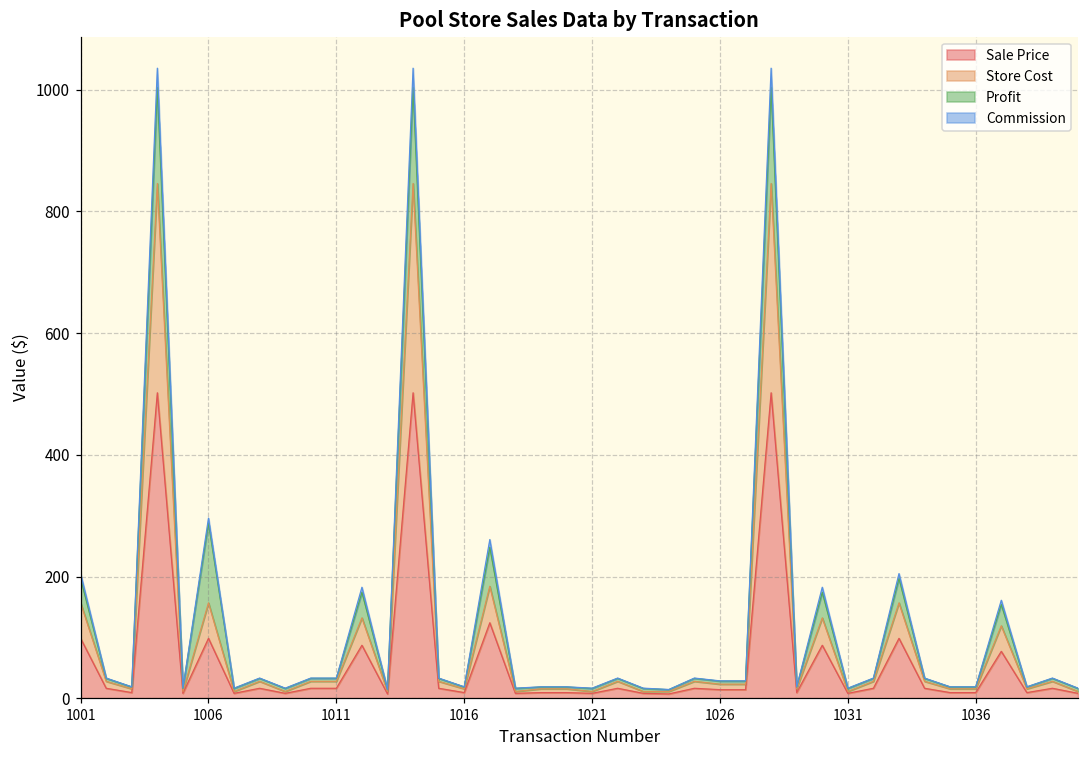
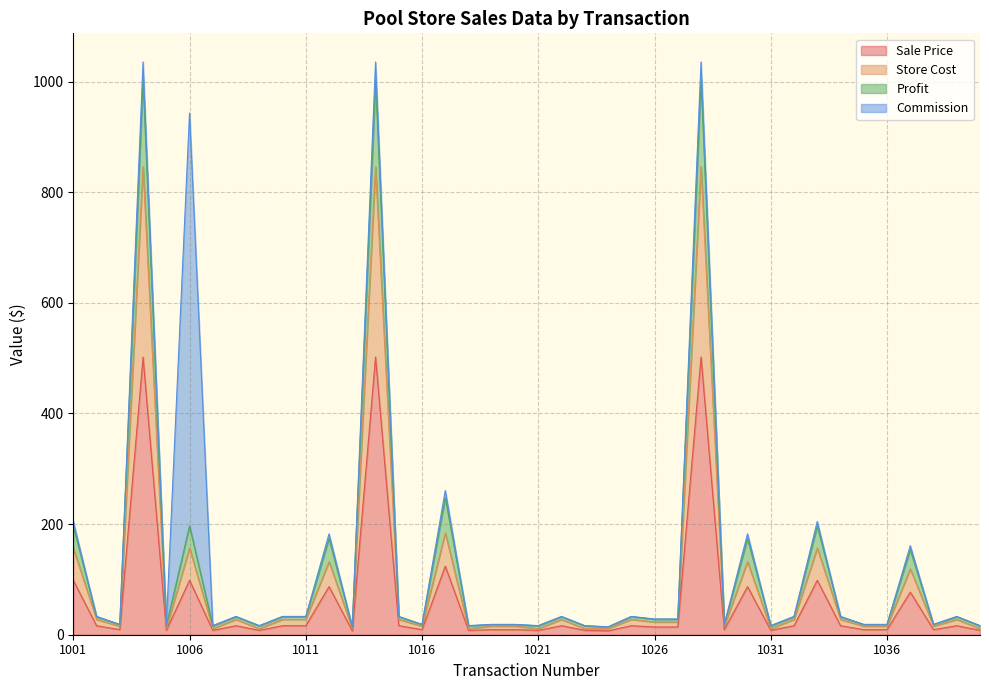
Profit, 1006: 130 -> 40
Commission, 1006: 10 -> 750
